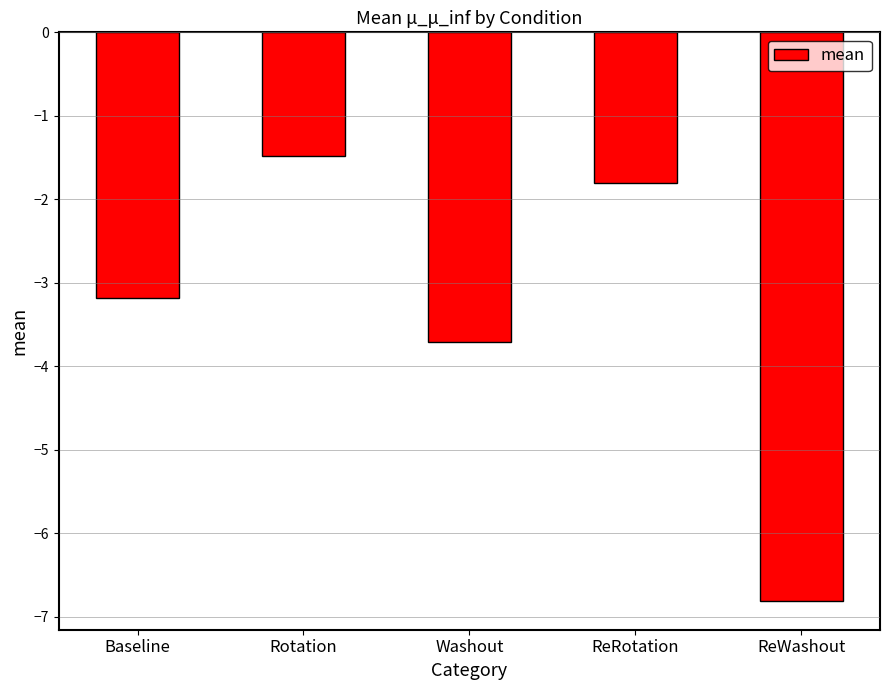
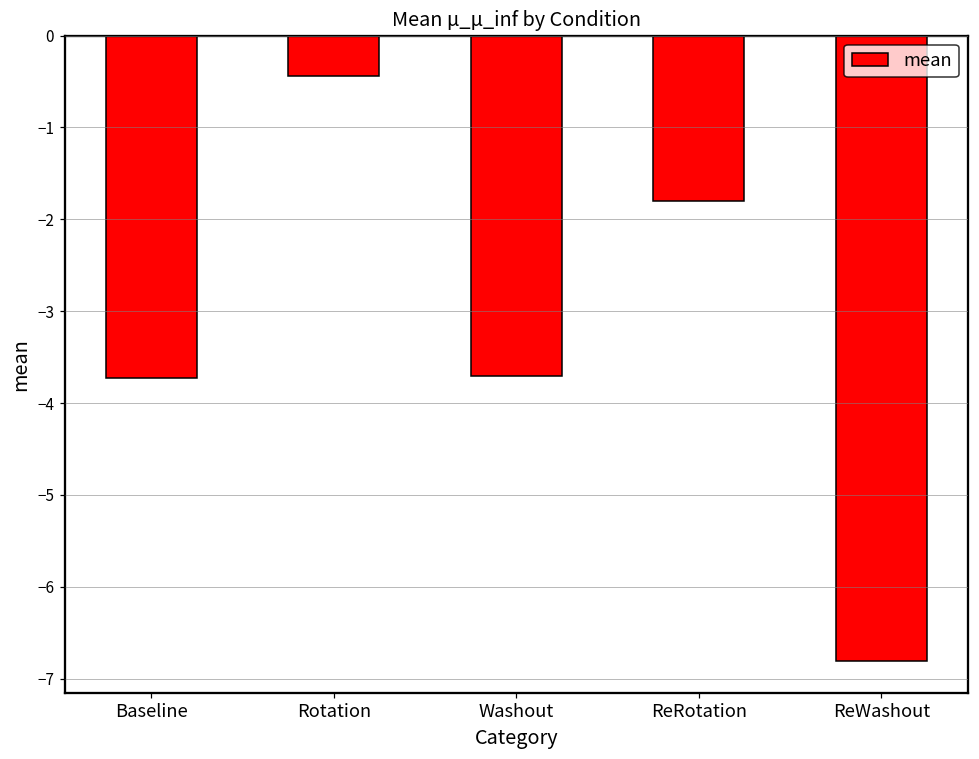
Baseline: -3.2 -> -3.7
Rotation: -1.5 -> -0.4
